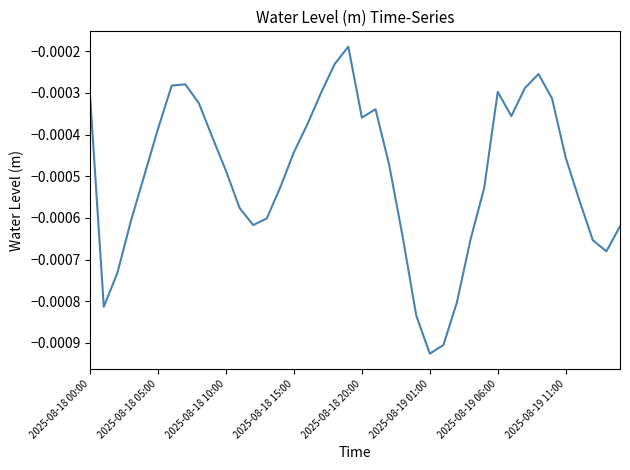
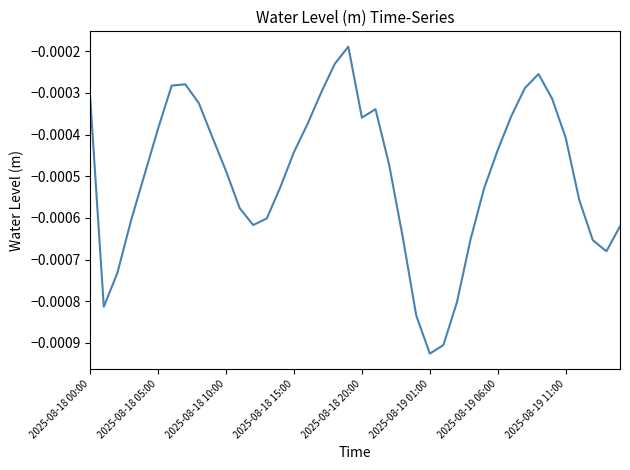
2025-08-19 06:00: -0.00030 -> -0.00044
2025-08-19 11:00: -0.00045 -> -0.00041
